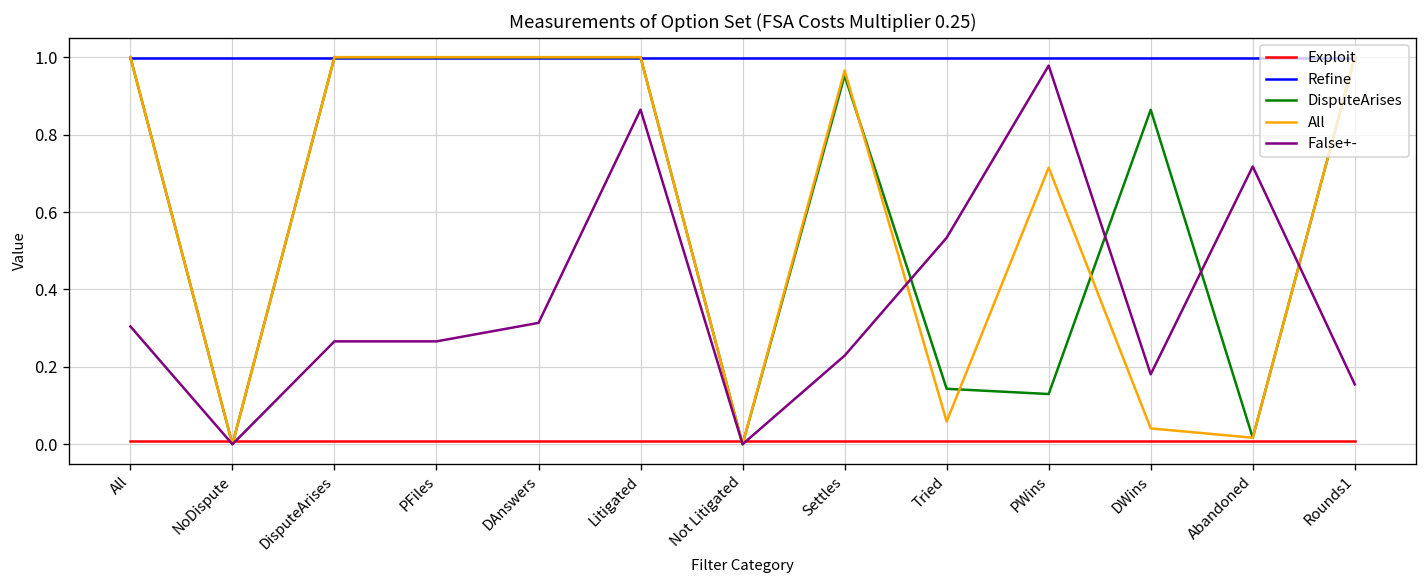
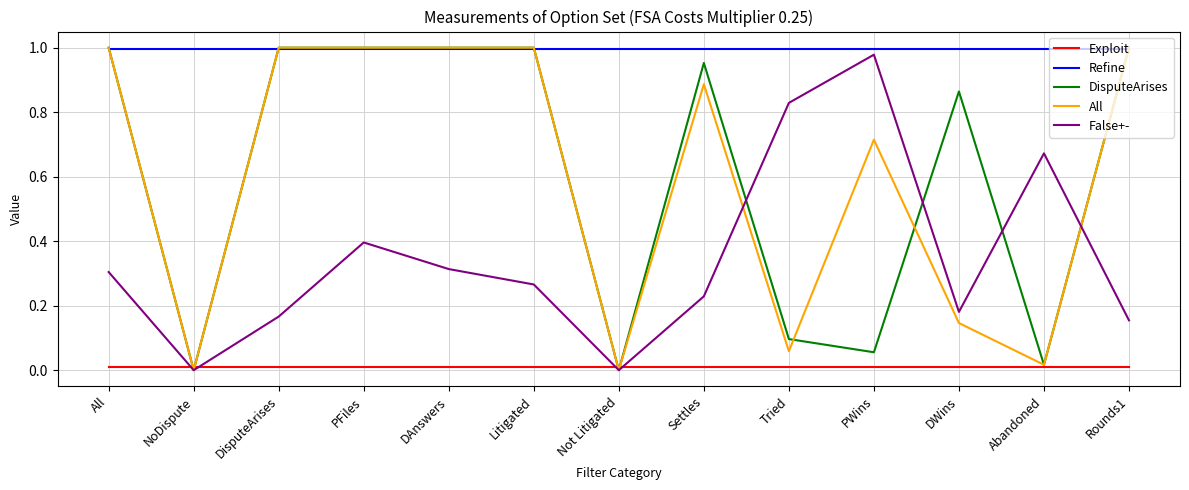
False+-, DisputeArises: 0.27 -> 0.17
False+-, PFiles: 0.27 -> 0.40
False+-, Litigated: 0.86 -> 0.27
All, Settles: 0.97 -> 0.89
DisputeArises, Tried: 0.14 -> 0.10
False+-, Tried: 0.53 -> 0.83
DisputeArises, PWins: 0.13 -> 0.06
All, DWins: 0.04 -> 0.15
False+-, Abandoned: 0.72 -> 0.67
